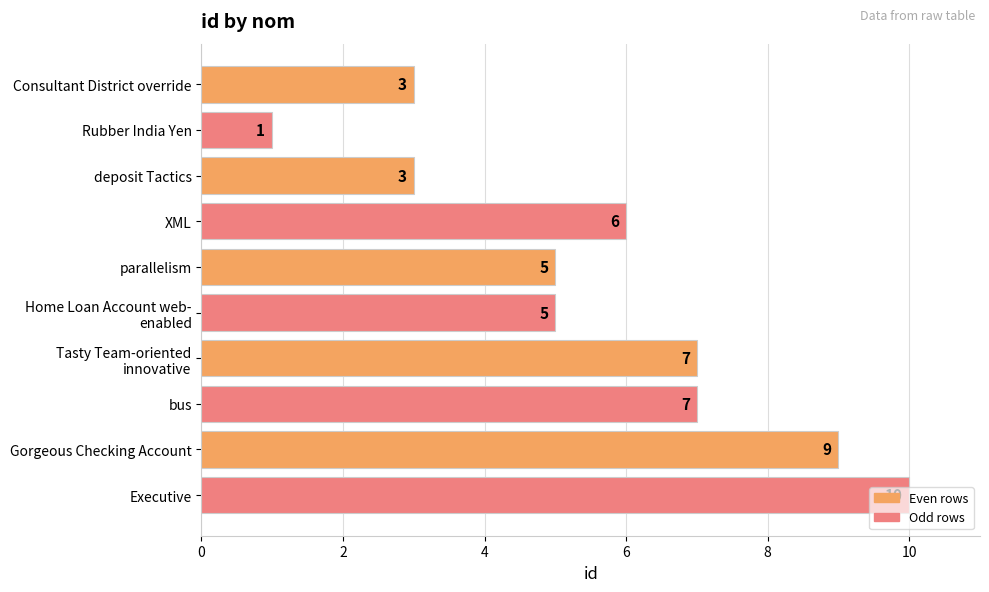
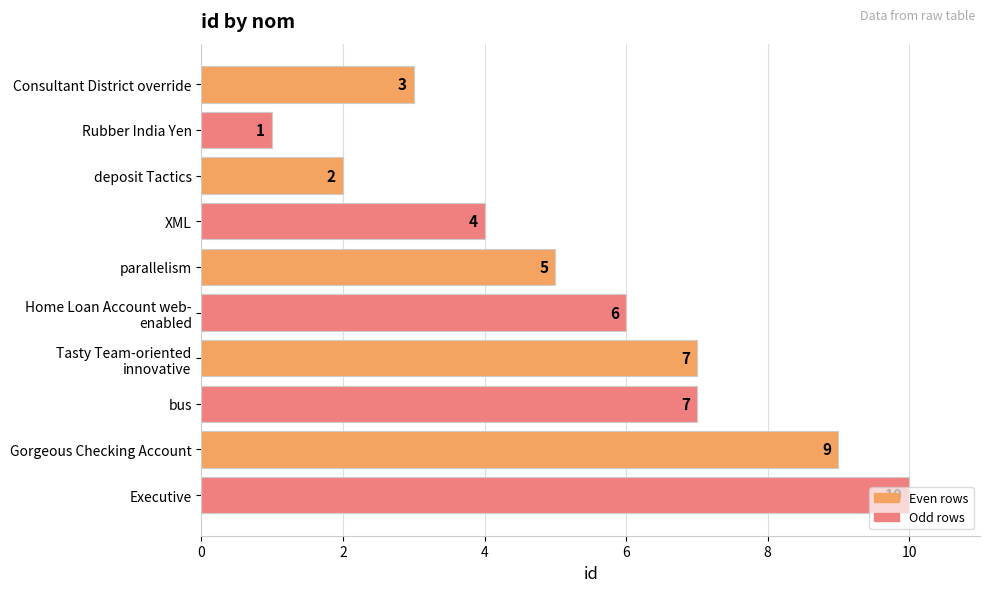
deposit Tactics: 3 -> 2
XML: 6 -> 4
Home Loan Account web- enabled: 5 -> 6
